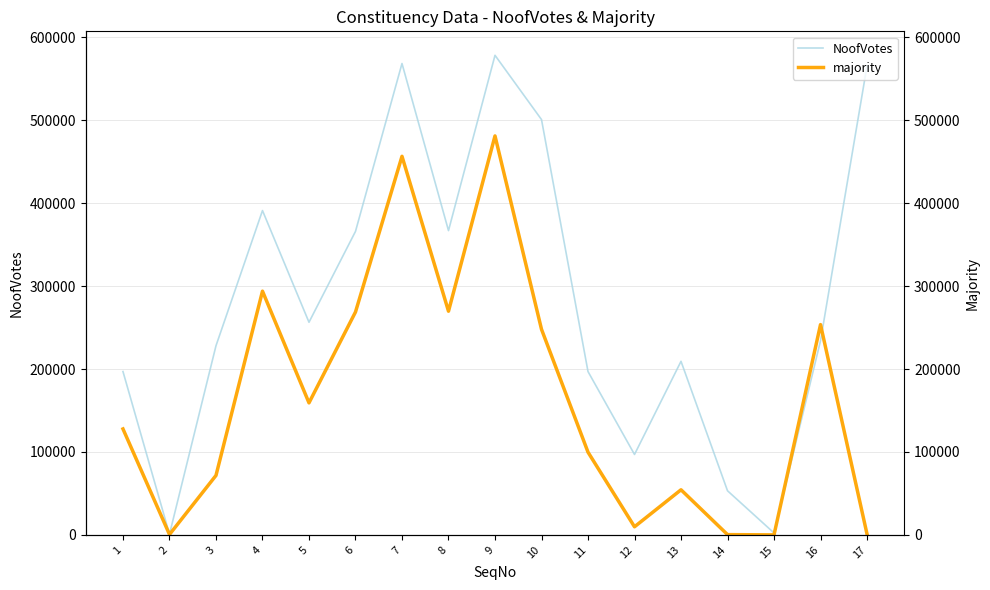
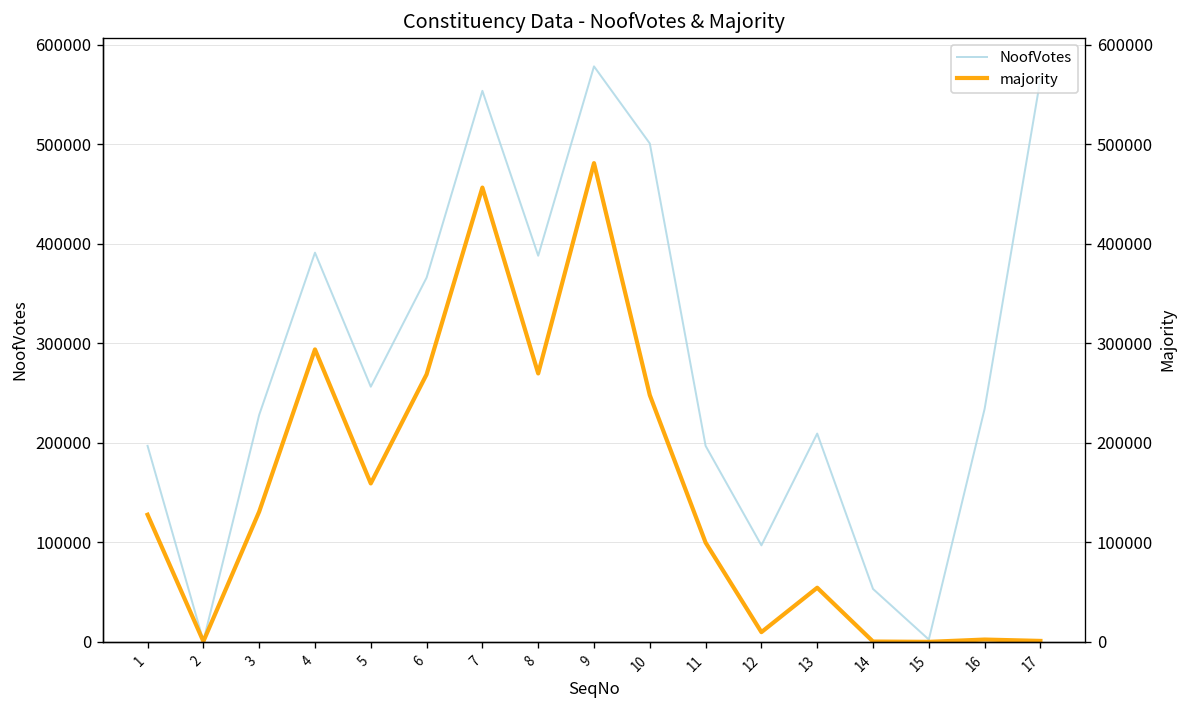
majority, 3: 70000 -> 130000
NoofVotes, 7: 570000 -> 550000
NoofVotes, 8: 370000 -> 390000
majority, 16: 250000 -> 0
